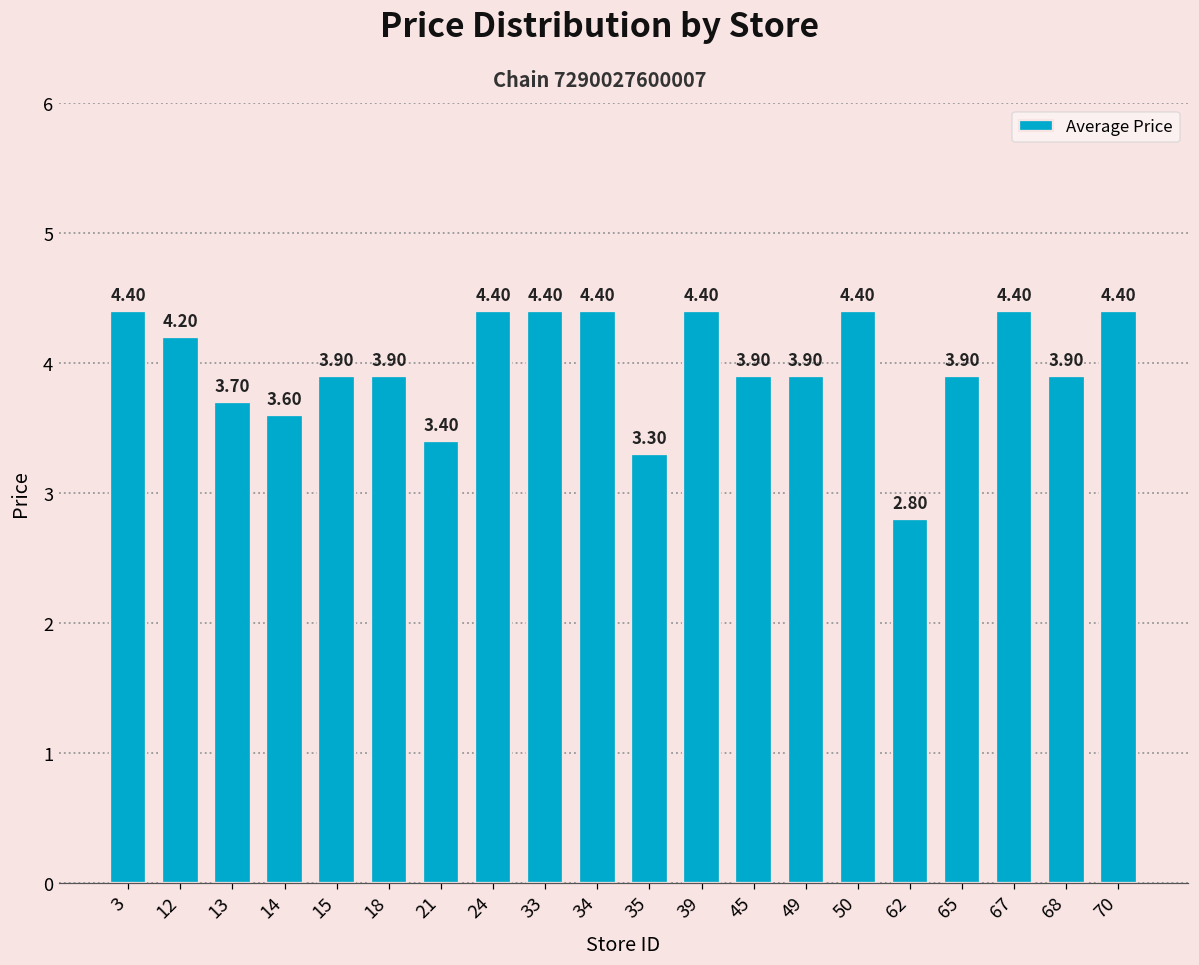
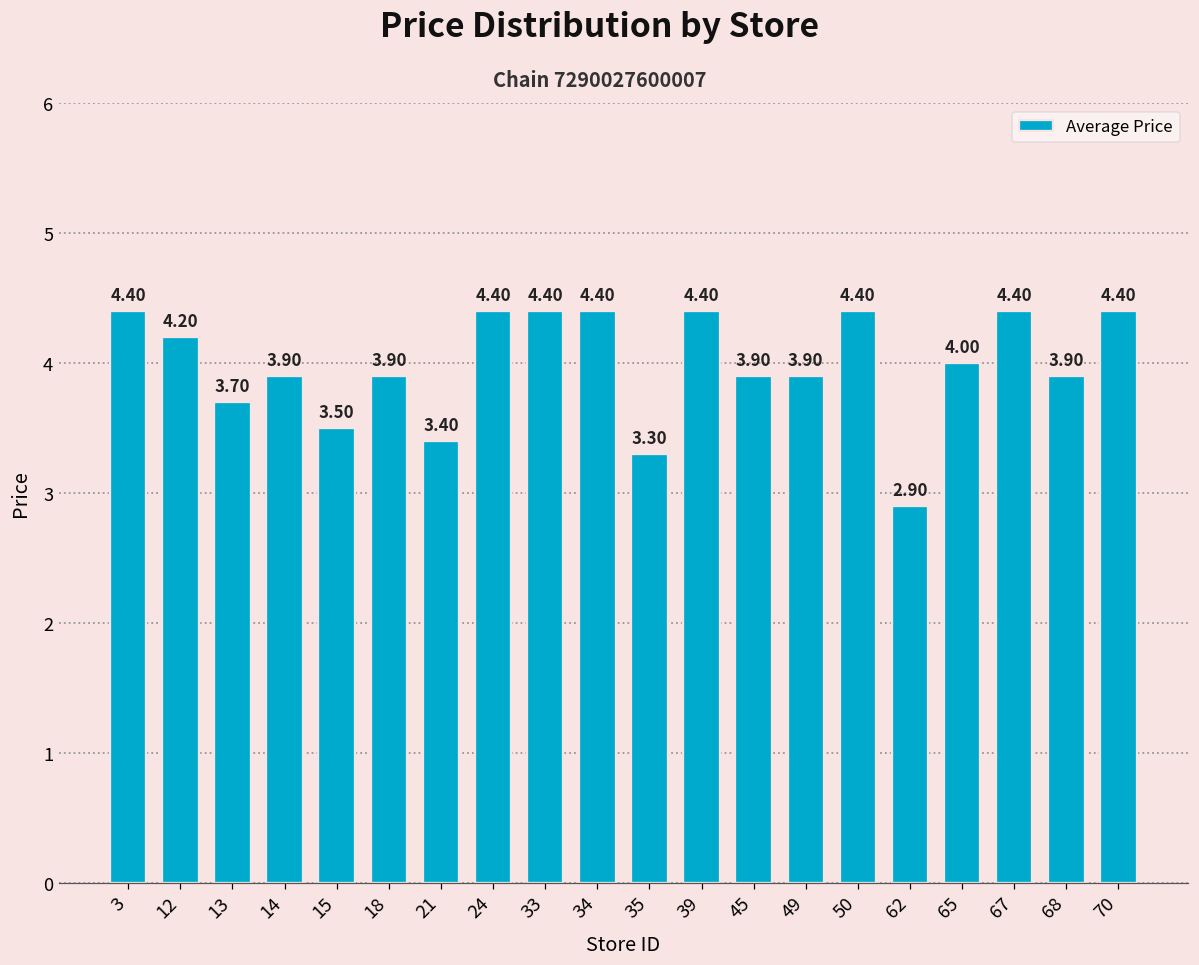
14: 3.60 -> 3.90
15: 3.90 -> 3.50
62: 2.80 -> 2.90
65: 3.90 -> 4.00
